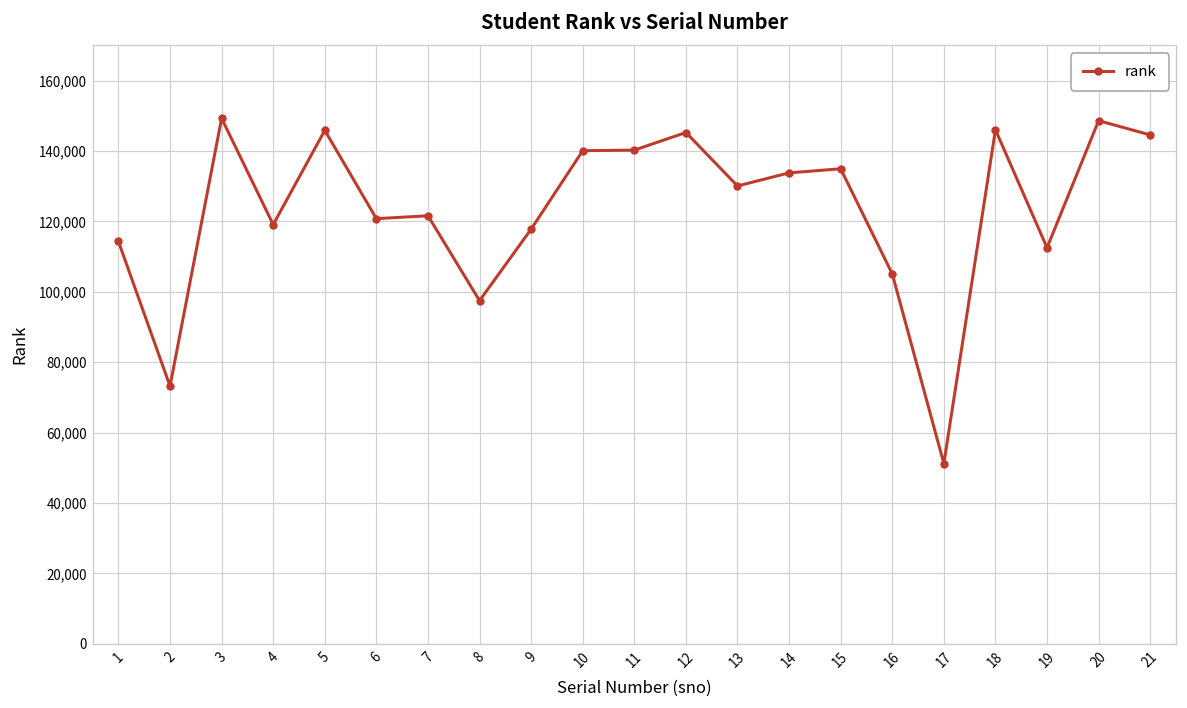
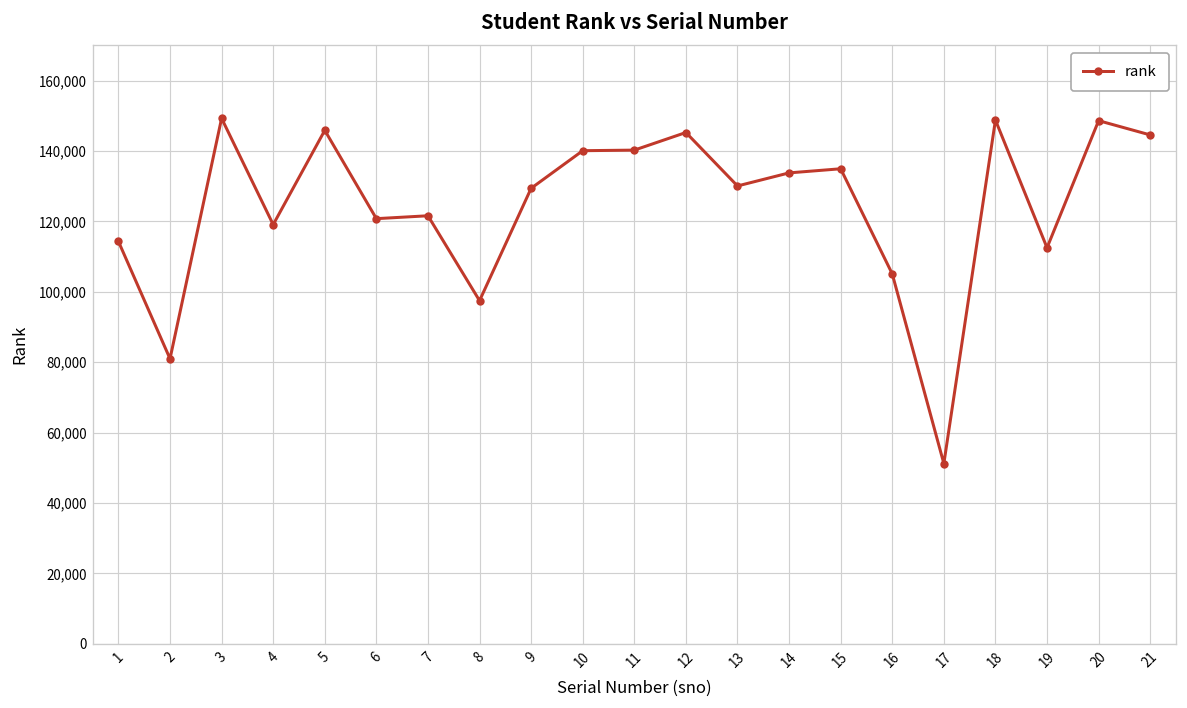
2: 73,000 -> 81,000
9: 118,000 -> 129,000
18: 146,000 -> 149,000
